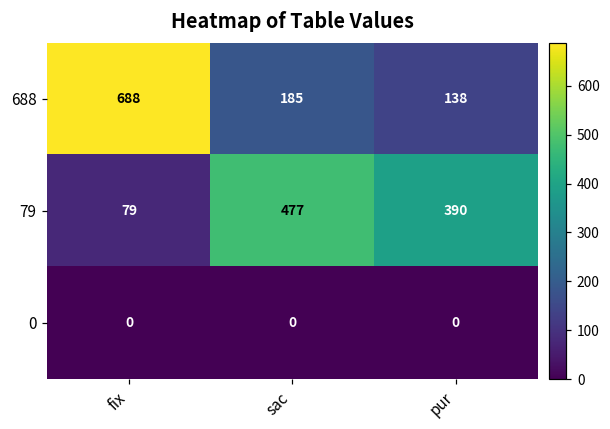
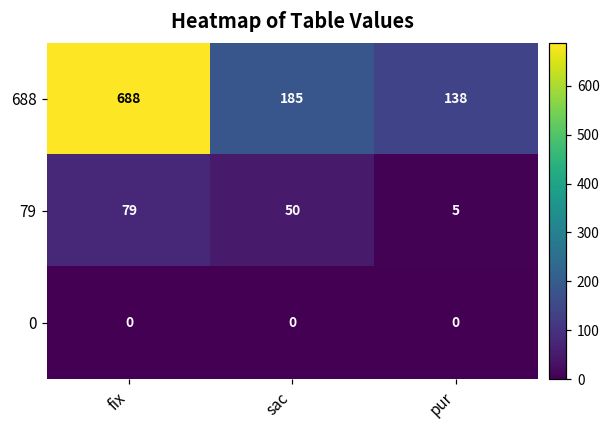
79, sac: 477 -> 50
79, pur: 390 -> 5
